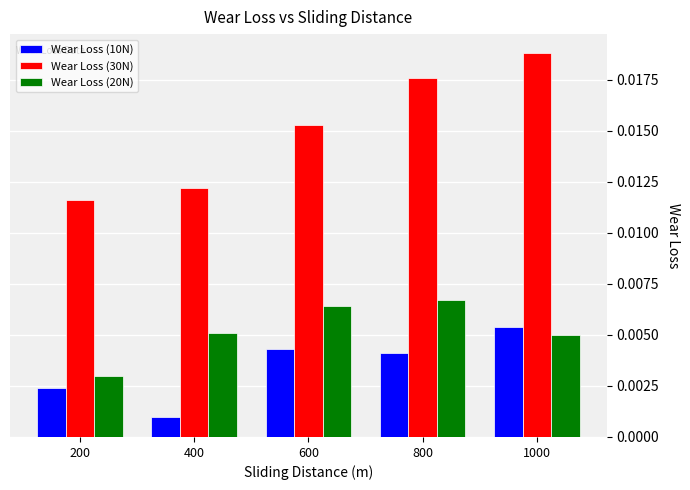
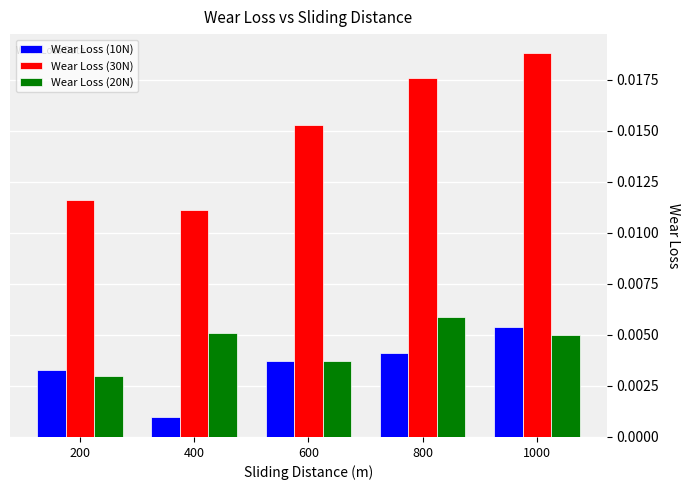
Wear Loss (10N), 200: 0.0024 -> 0.0033
Wear Loss (30N), 400: 0.0122 -> 0.0111
Wear Loss (10N), 600: 0.0043 -> 0.0037
Wear Loss (20N), 600: 0.0064 -> 0.0037
Wear Loss (20N), 800: 0.0067 -> 0.0059
